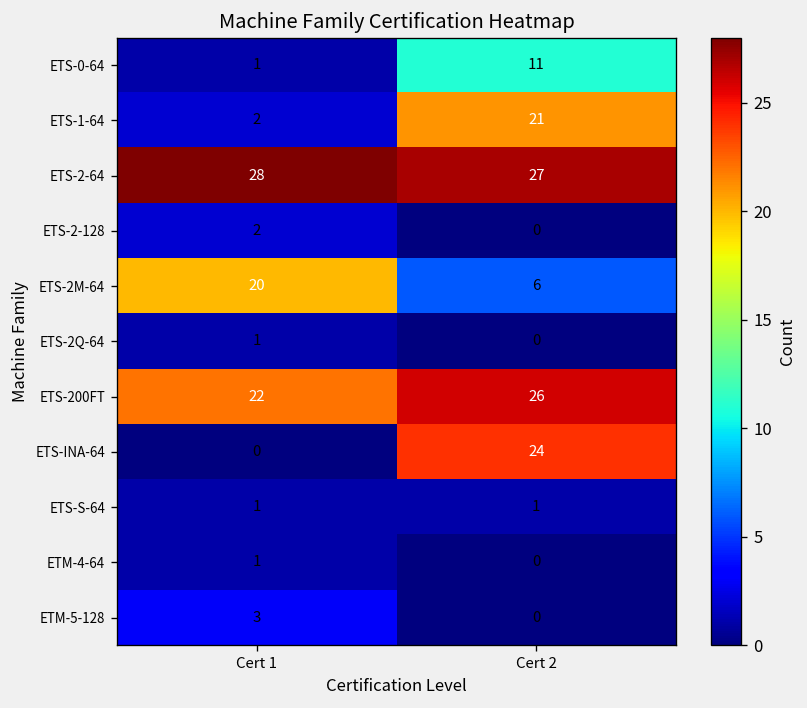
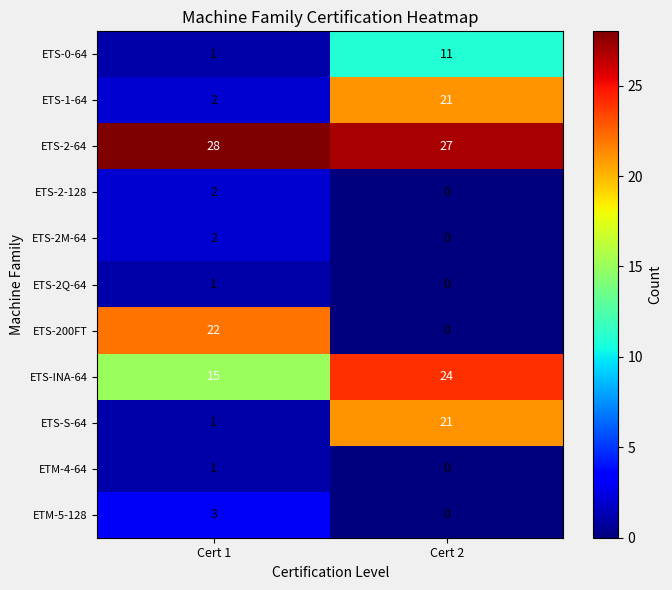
ETS-2M-64, Cert 1: 20 -> 2
ETS-2M-64, Cert 2: 6 -> 0
ETS-200FT, Cert 2: 26 -> 0
ETS-INA-64, Cert 1: 0 -> 15
ETS-S-64, Cert 2: 1 -> 21
